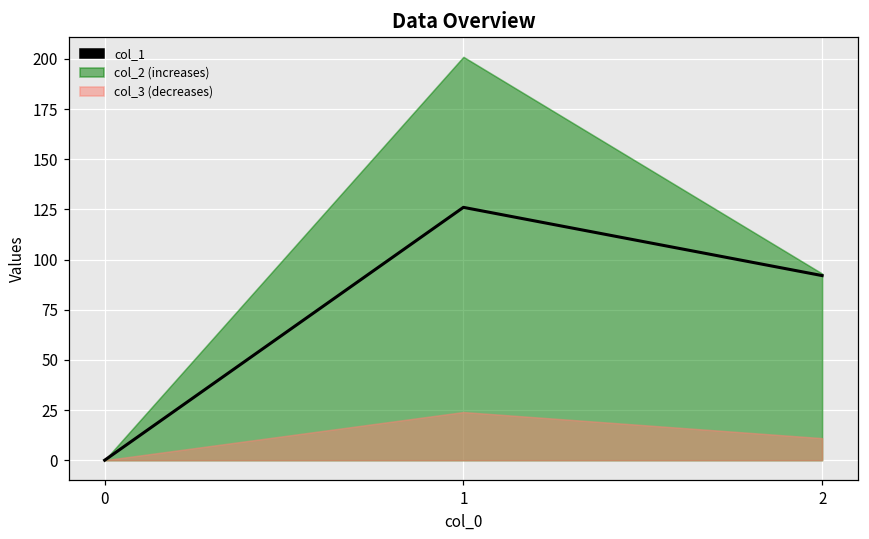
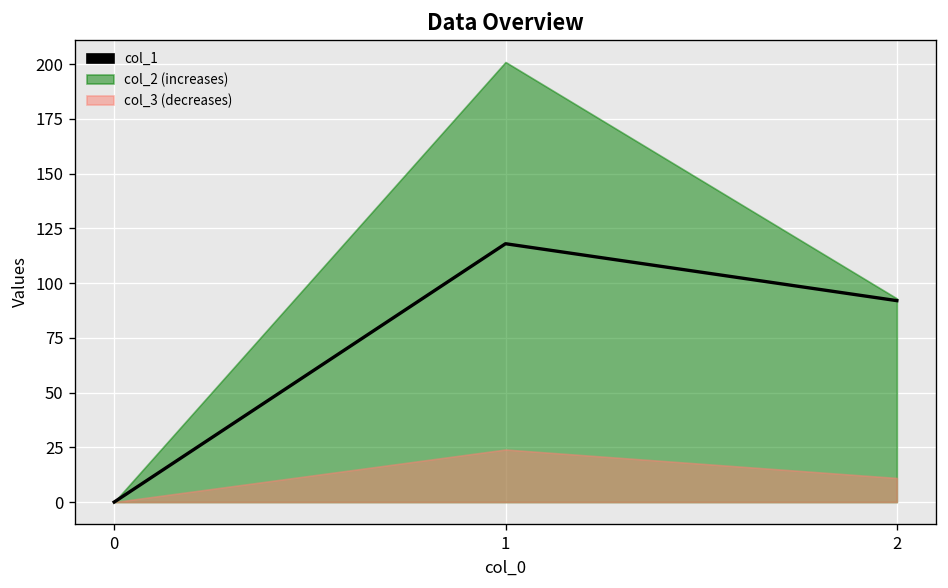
col_1, 1: 126 -> 118
